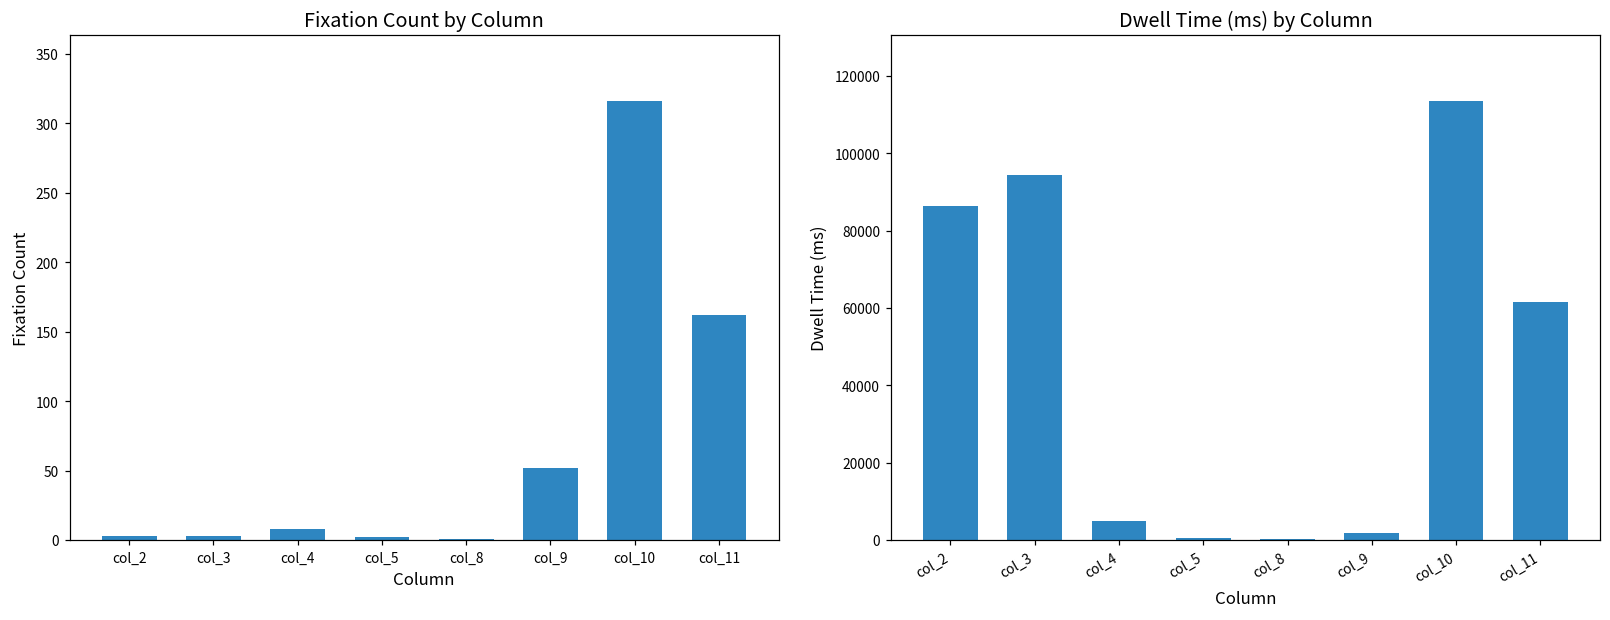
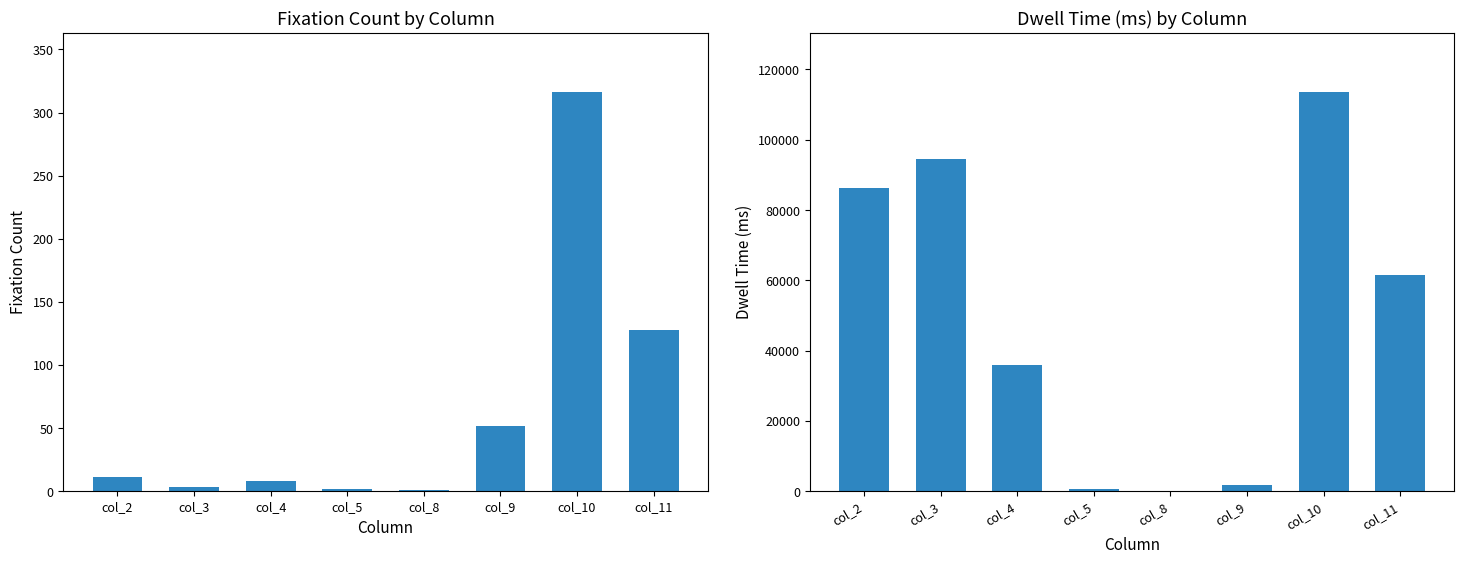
Fixation Count by Column, col_2: 3 -> 11
Fixation Count by Column, col_11: 162 -> 128
Dwell Time (ms) by Column, col_4: 5000 -> 36000
